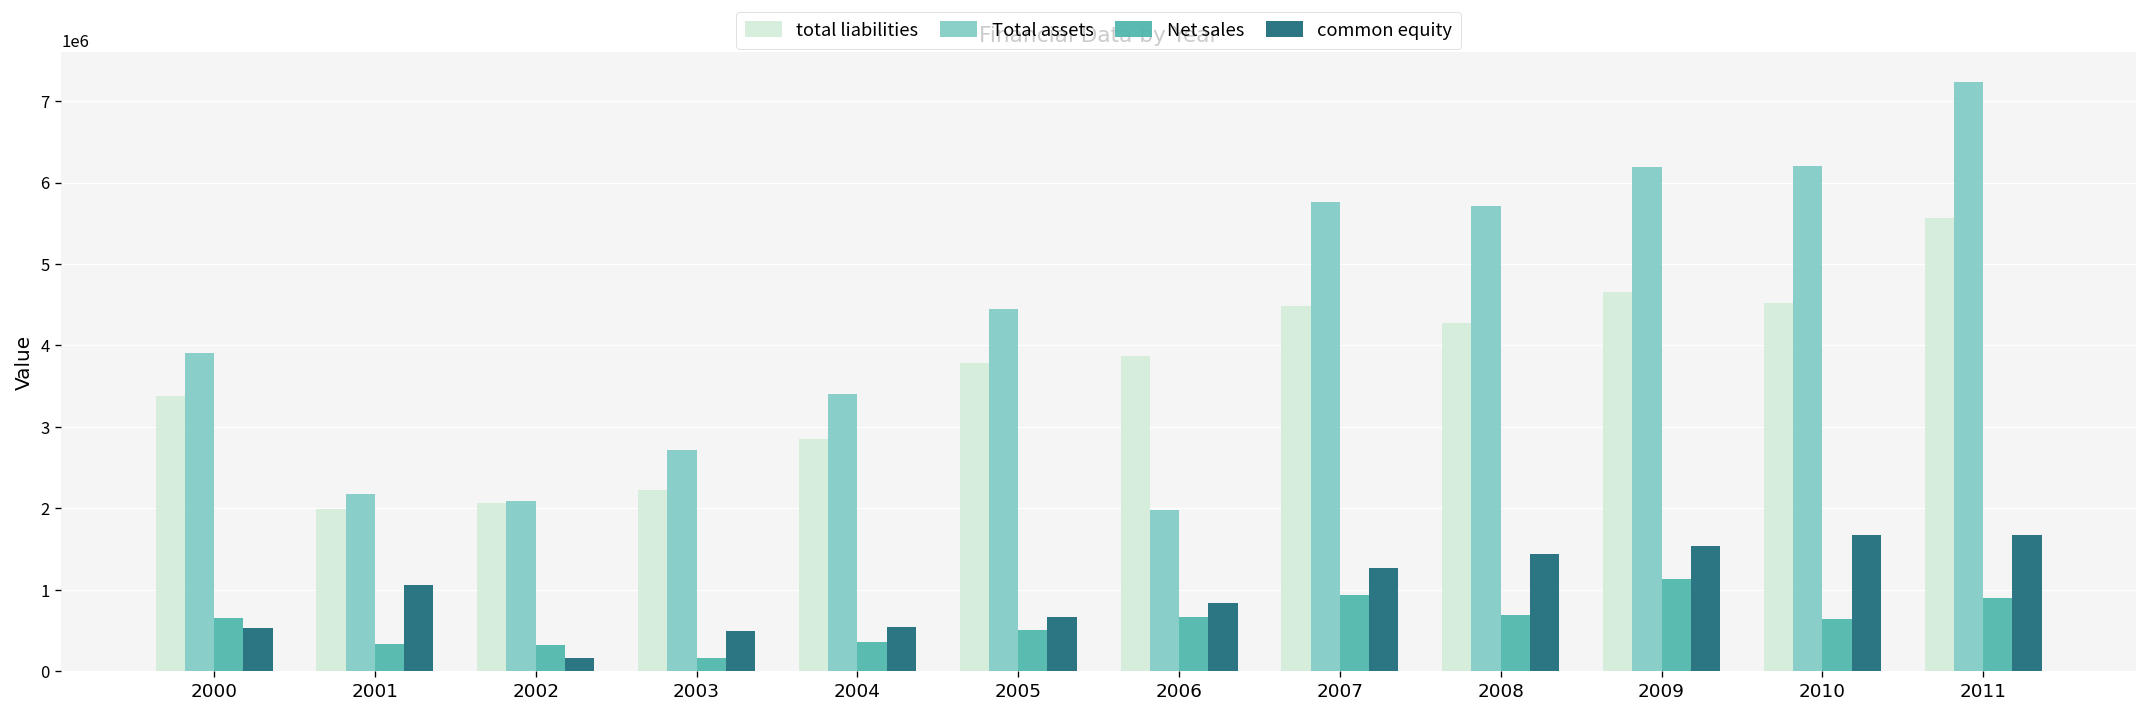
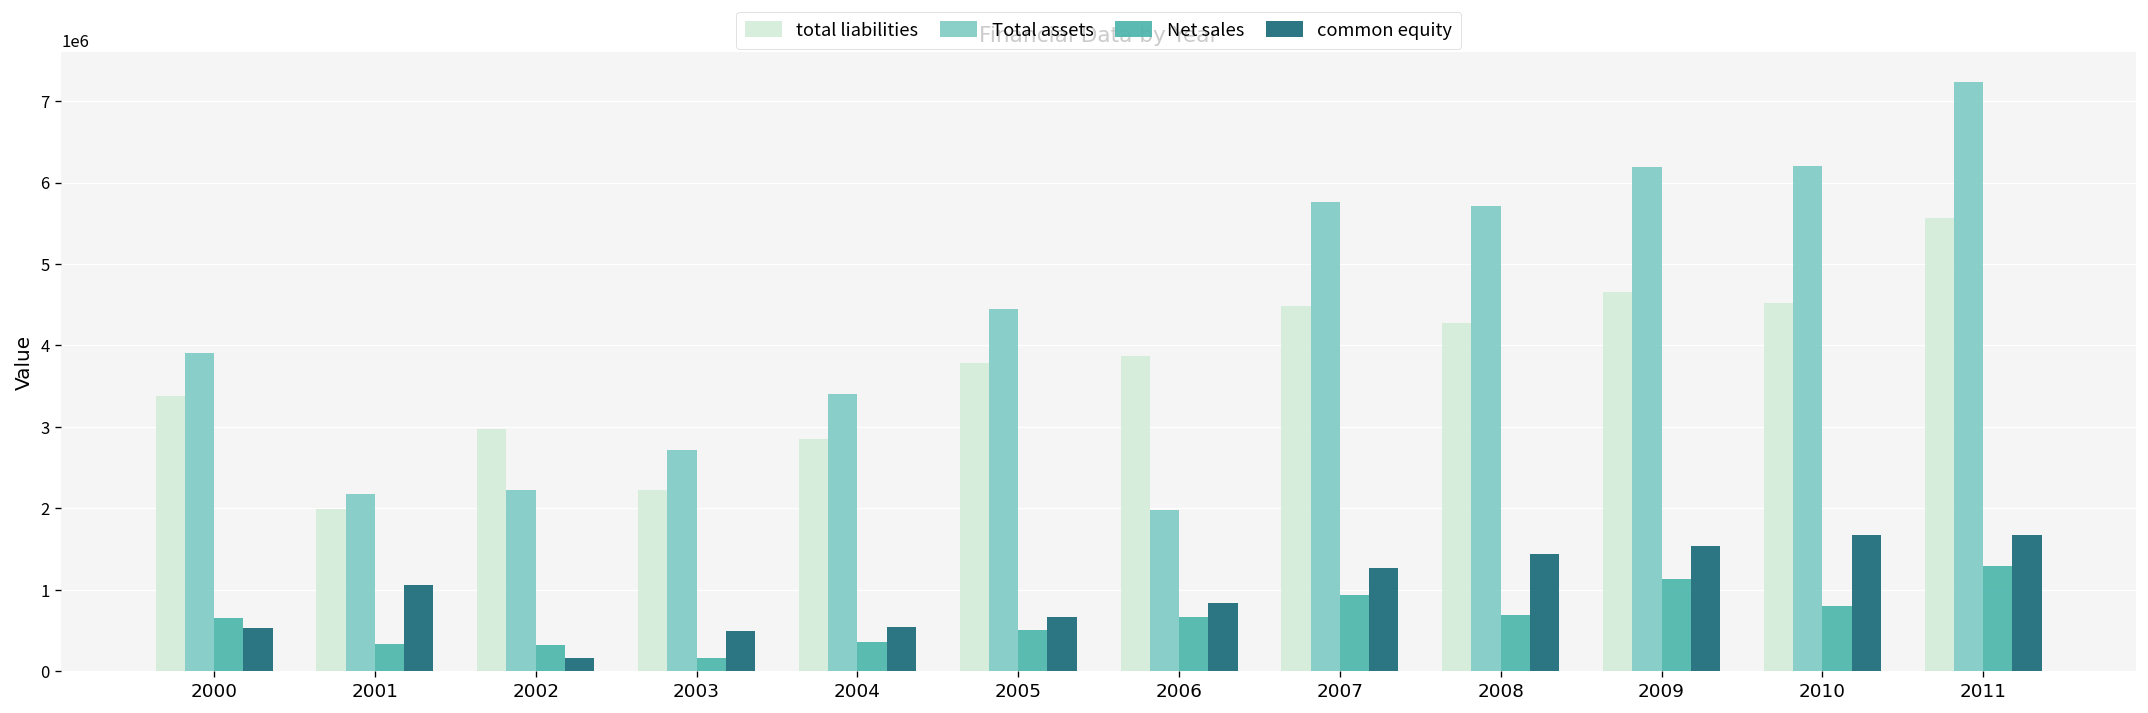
total liabilities, 2002: 2100000 -> 3000000
Total assets, 2002: 2100000 -> 2200000
Net sales, 2010: 600000 -> 800000
Net sales, 2011: 900000 -> 1300000
